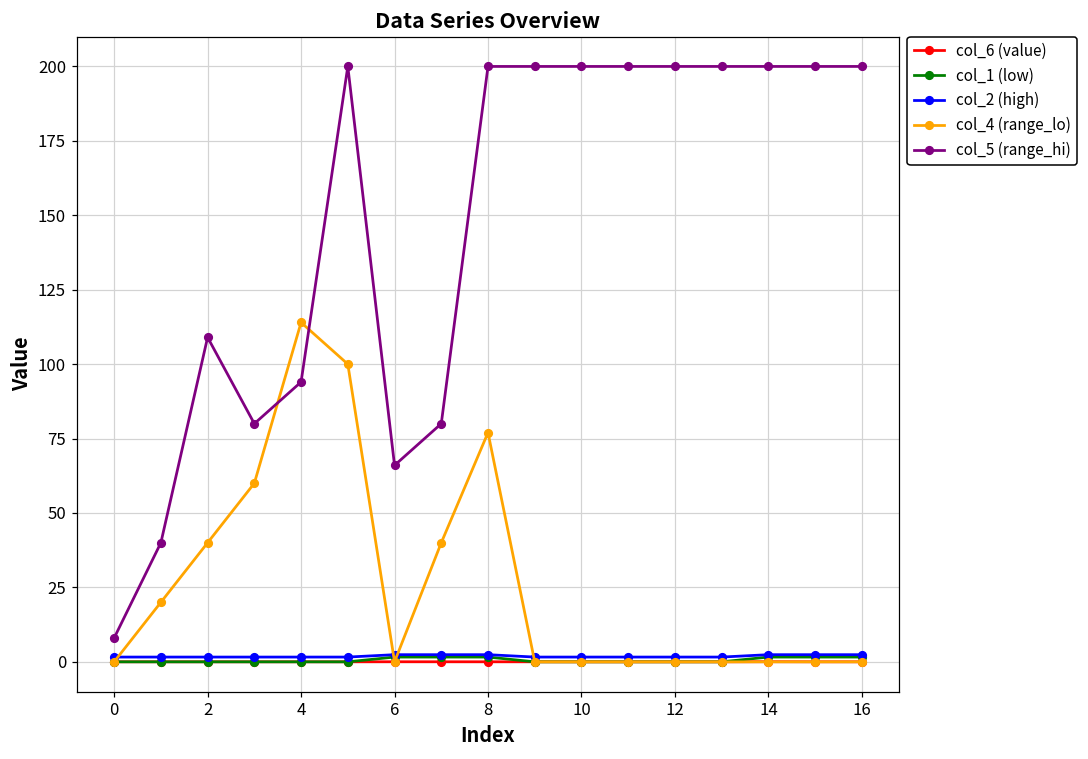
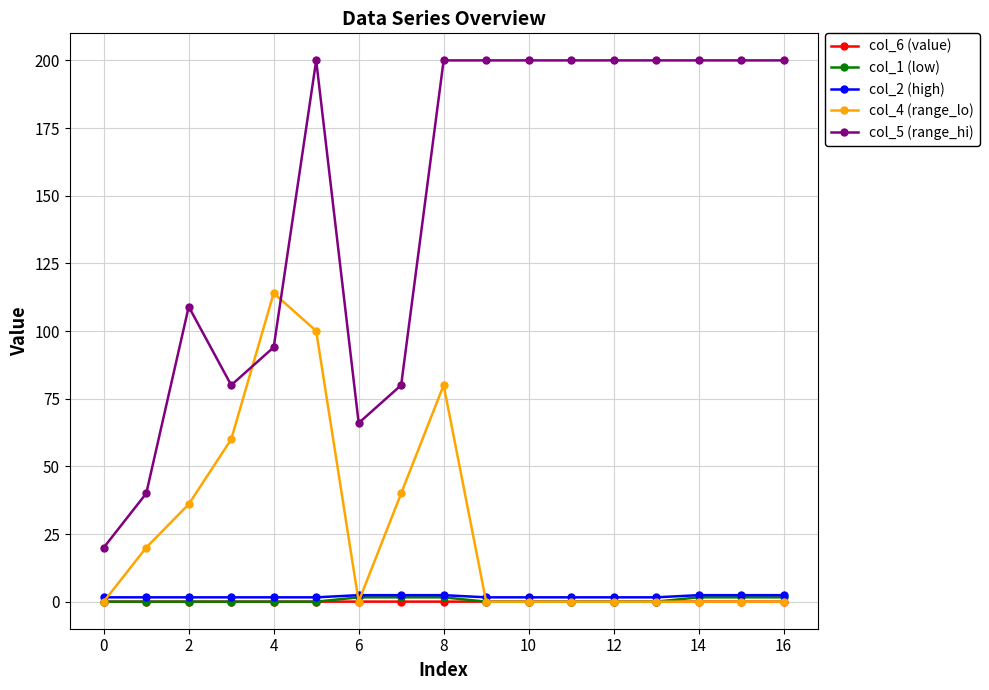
col_5 (range_hi), 0: 8 -> 20
col_4 (range_lo), 2: 40 -> 36
col_4 (range_lo), 8: 77 -> 80
